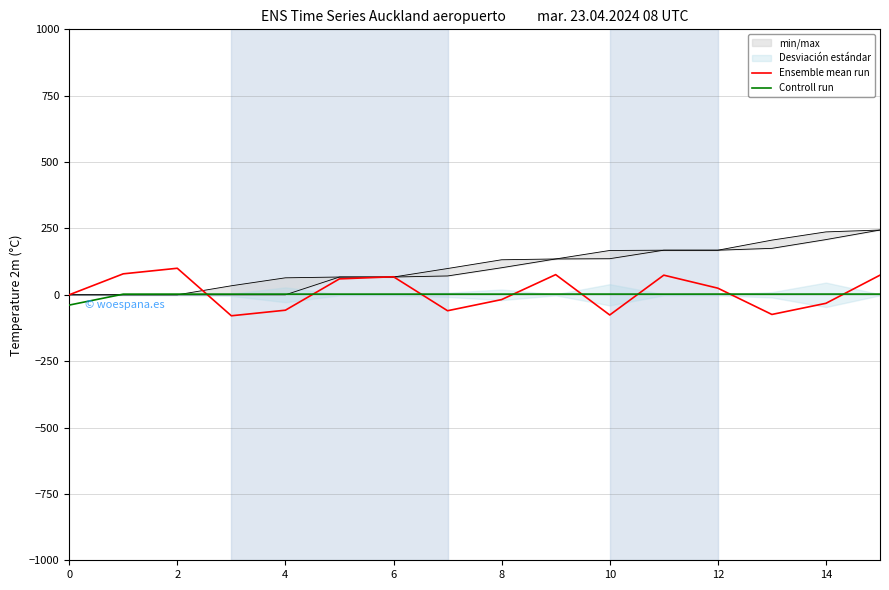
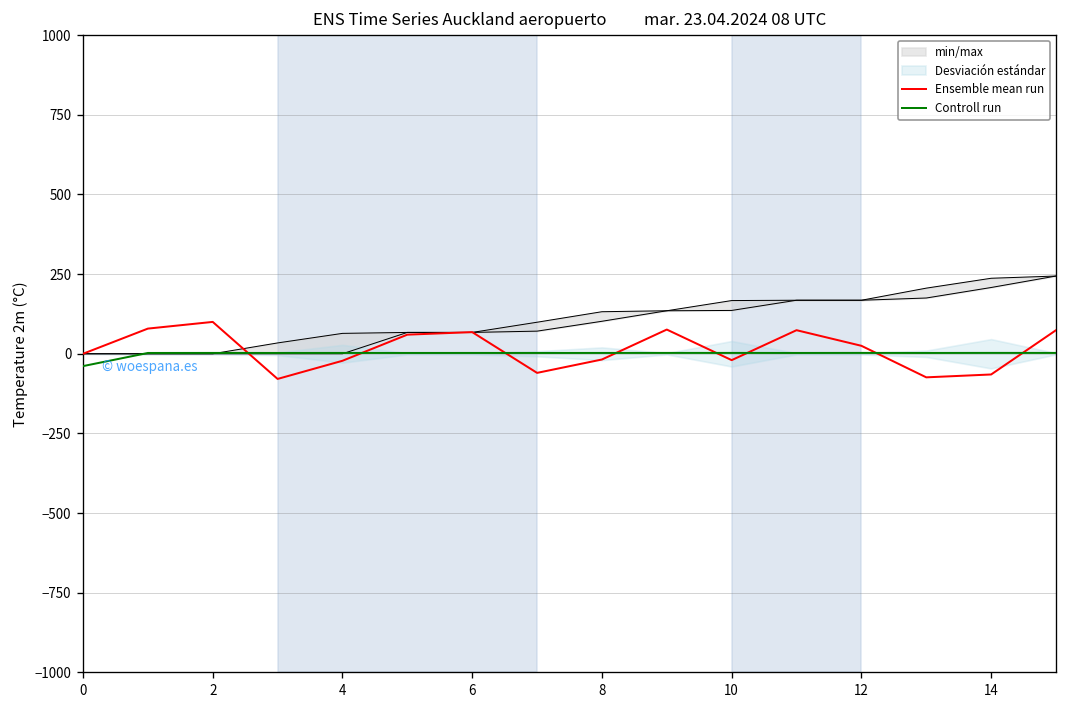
Ensemble mean run, 4: -60 -> -20
Ensemble mean run, 10: -80 -> -20
Ensemble mean run, 14: -30 -> -70
